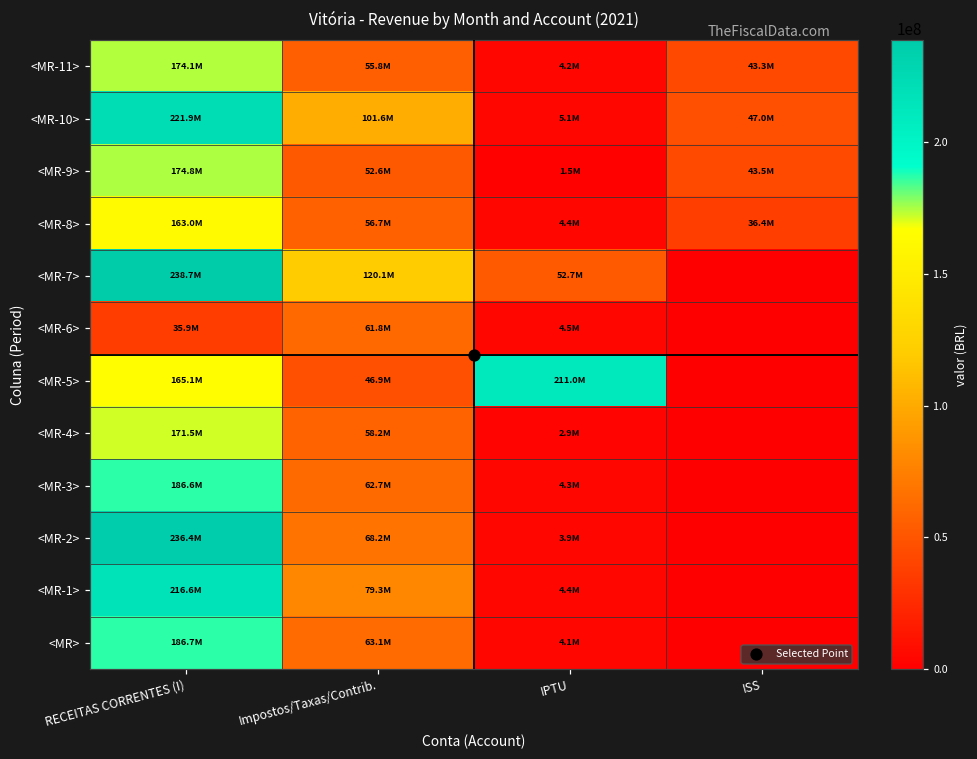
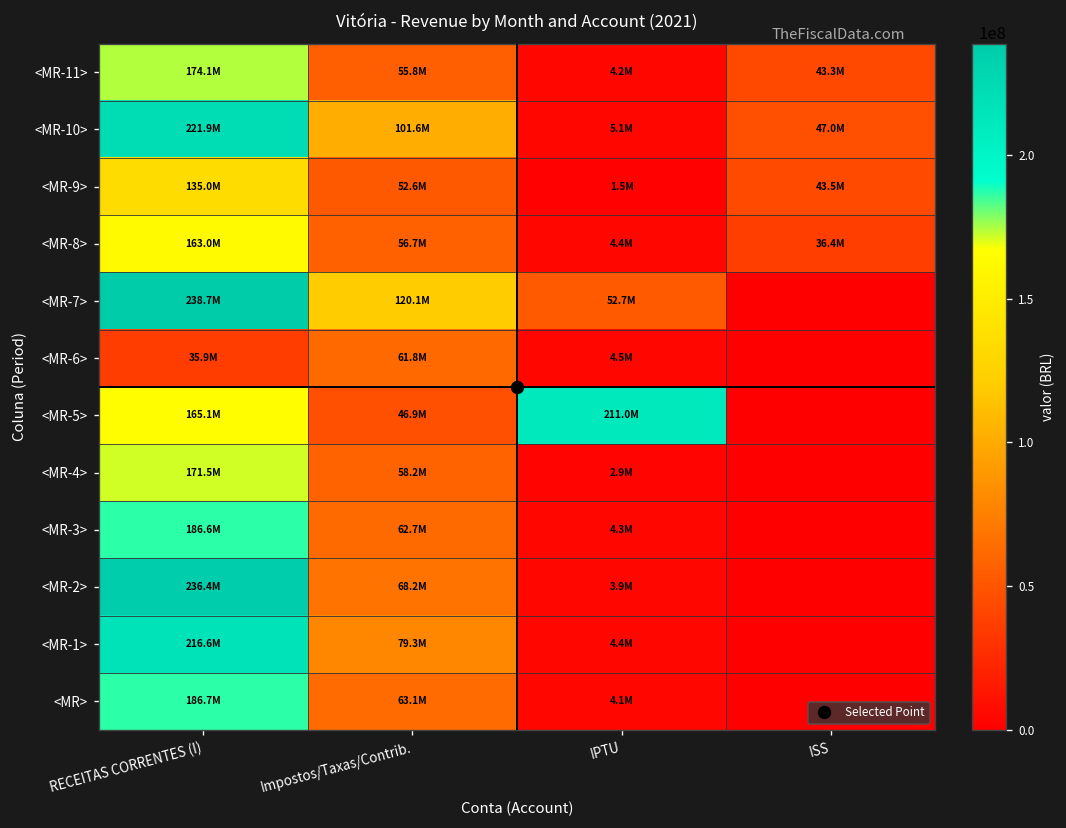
<MR-9>, RECEITAS CORRENTES (I): 174.8M -> 135.0M
